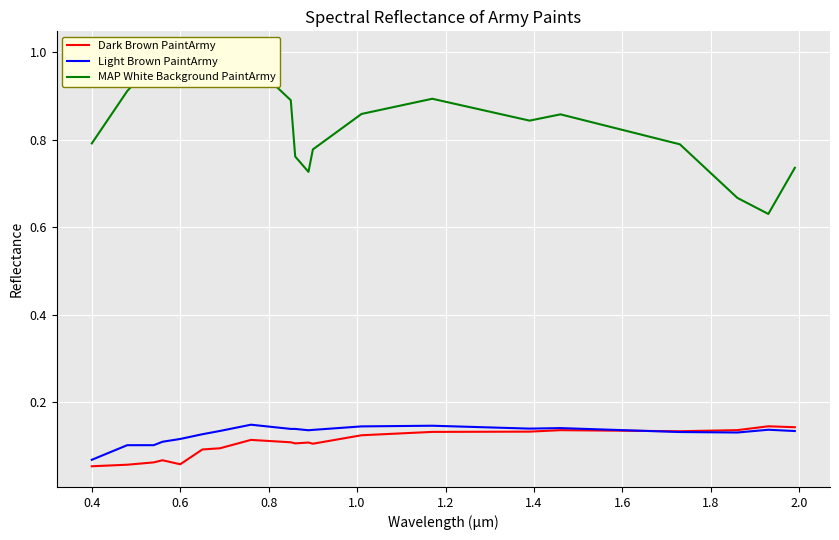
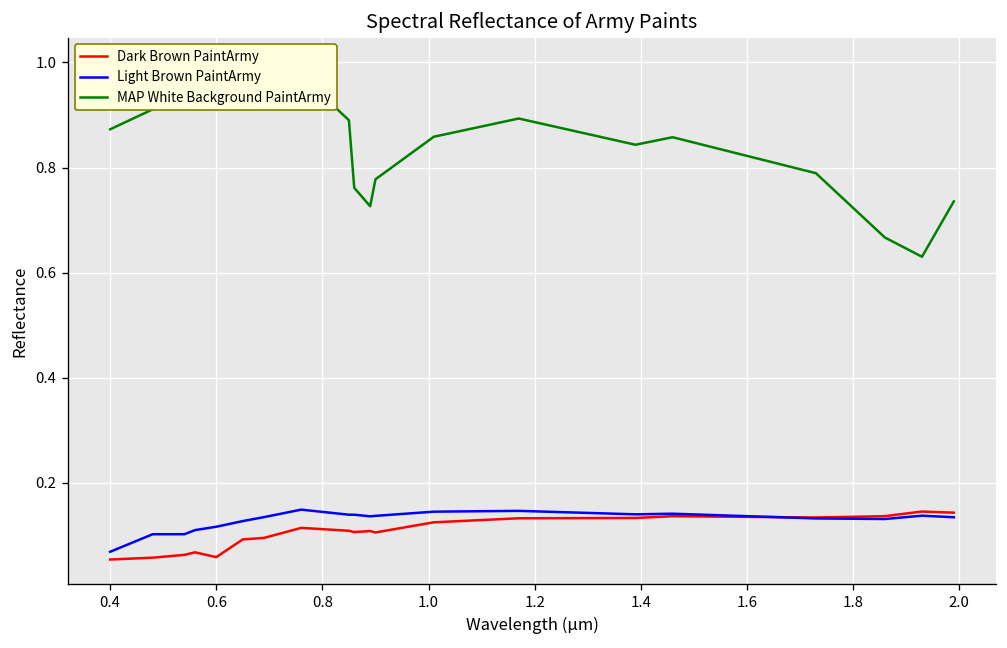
MAP White Background PaintArmy, 0.4: 0.79 -> 0.87
